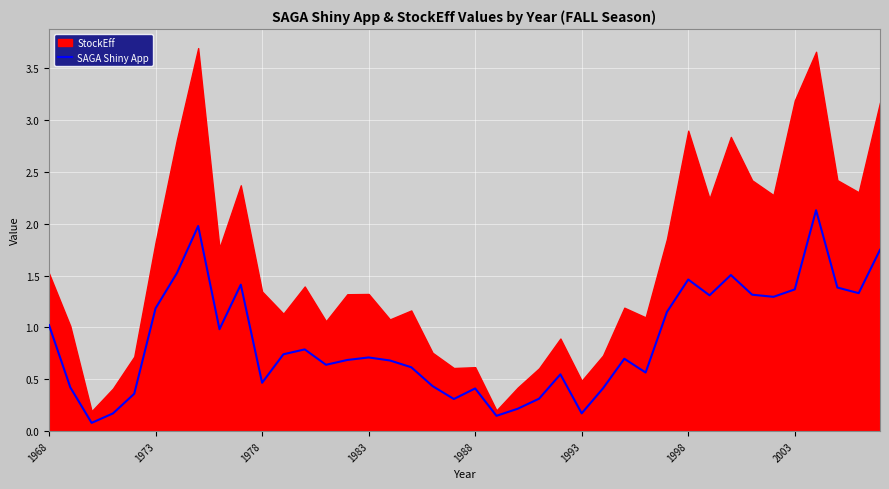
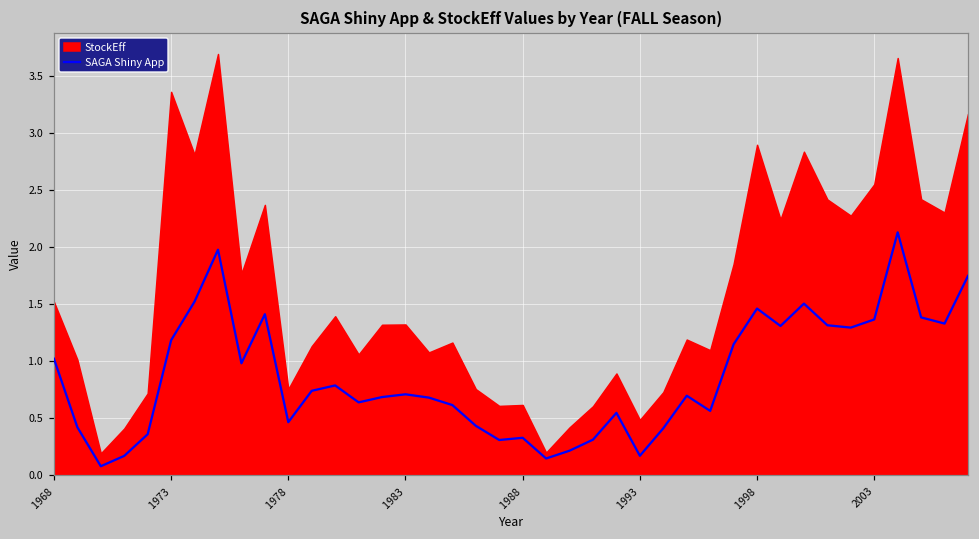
StockEff, 1973: 1.82 -> 3.36
StockEff, 1978: 1.35 -> 0.76
SAGA Shiny App, 1988: 0.41 -> 0.33
StockEff, 2003: 3.19 -> 2.55
